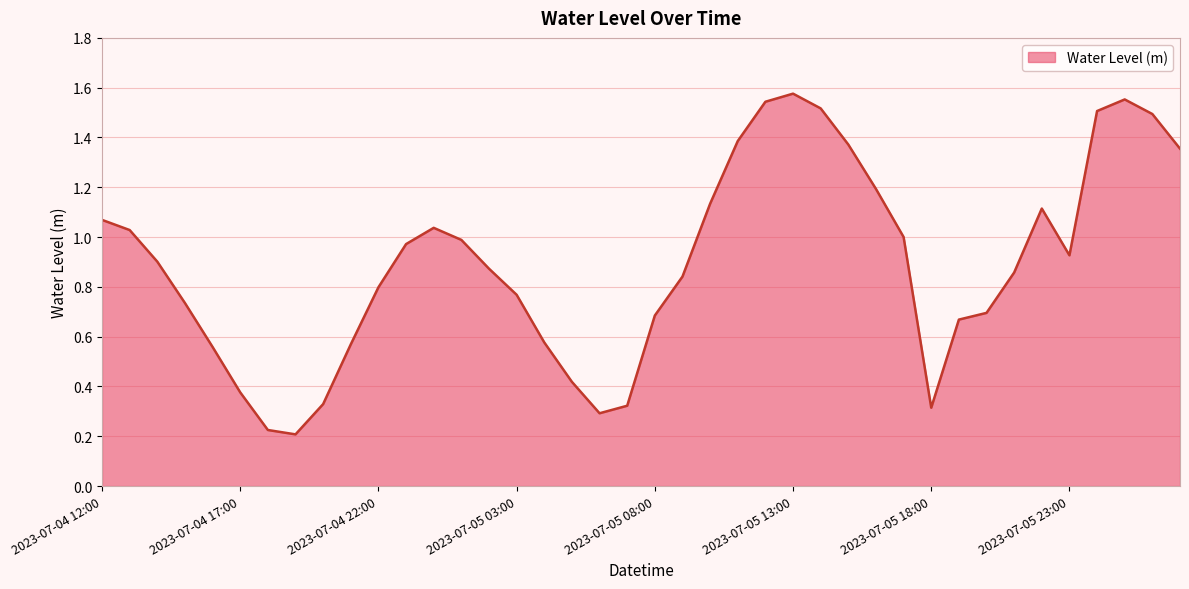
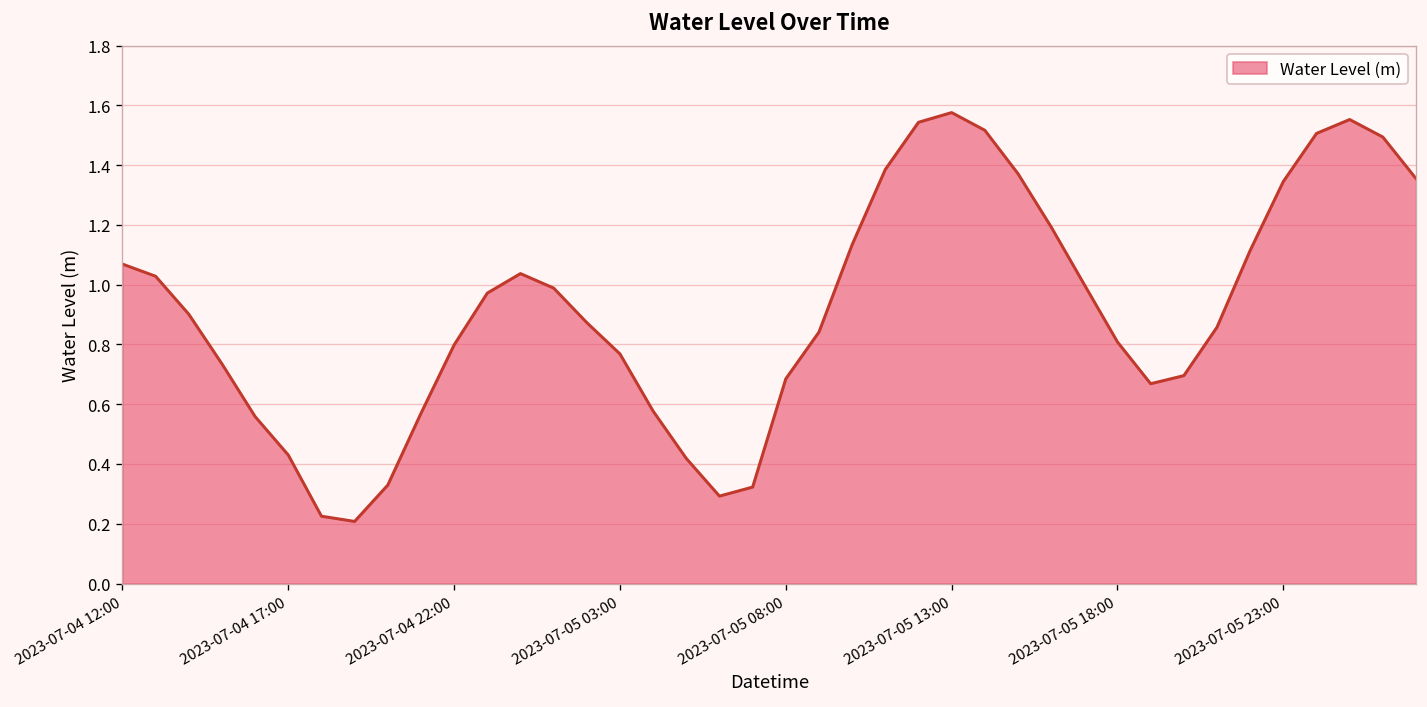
2023-07-04 17:00: 0.38 -> 0.43
2023-07-05 18:00: 0.31 -> 0.81
2023-07-05 23:00: 0.93 -> 1.35
